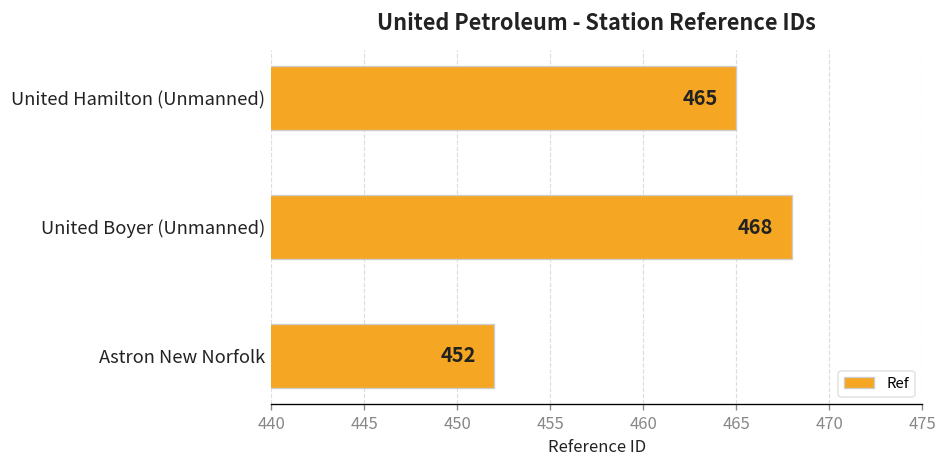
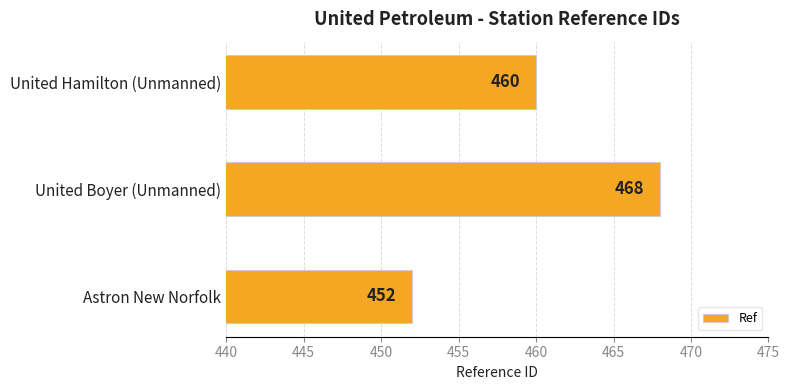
United Hamilton (Unmanned): 465 -> 460
